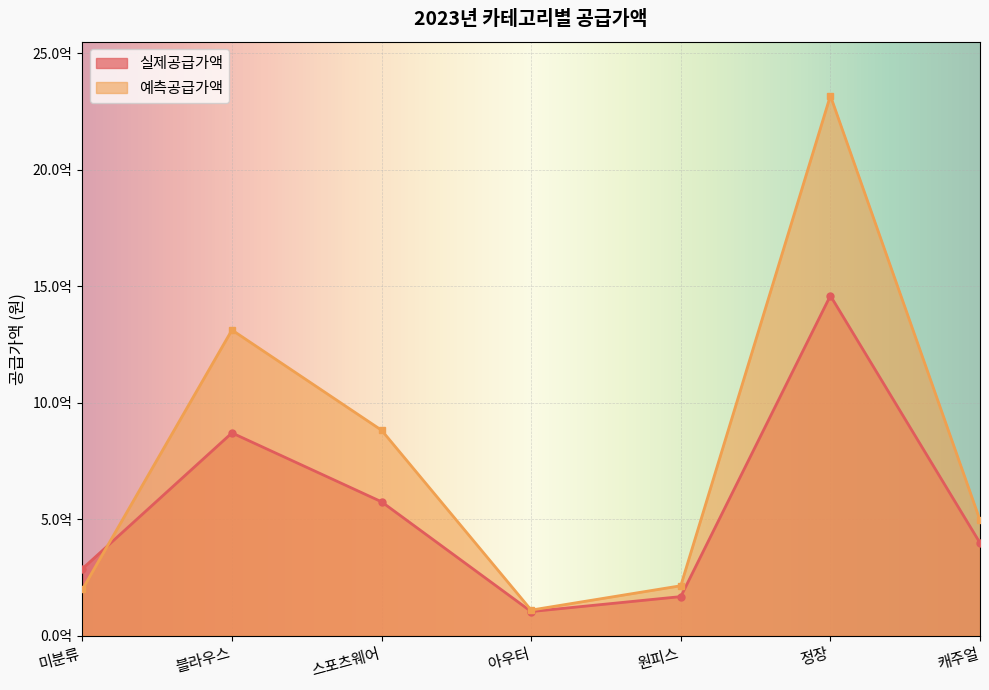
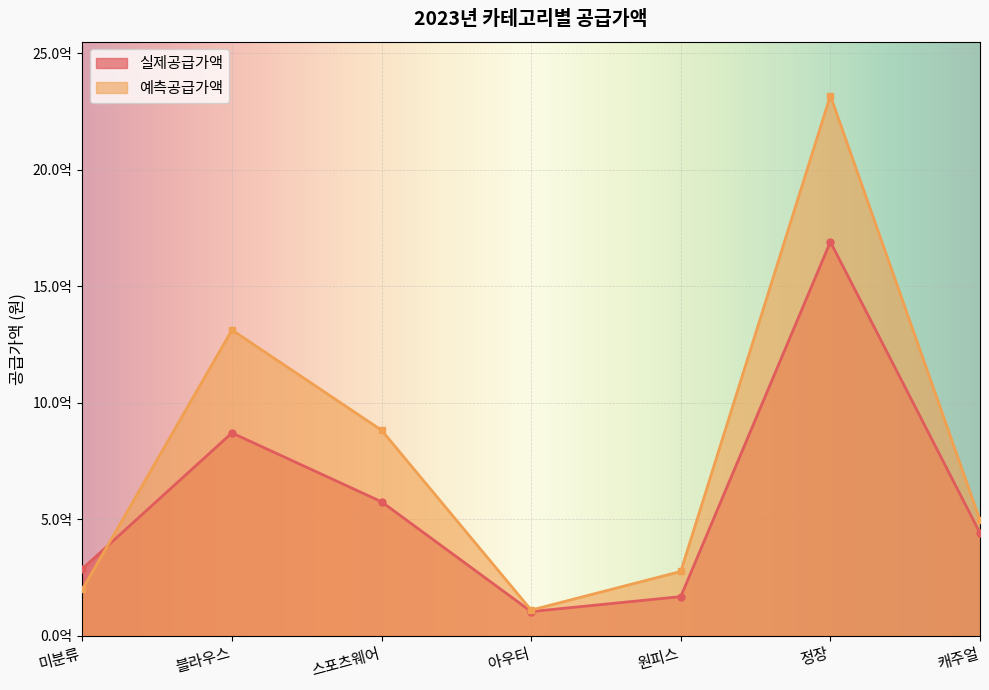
예측공급가액, 원피스: 2.1억 -> 2.8억
실제공급가액, 정장: 14.6억 -> 16.9억
실제공급가액, 캐주얼: 4.0억 -> 4.4억
